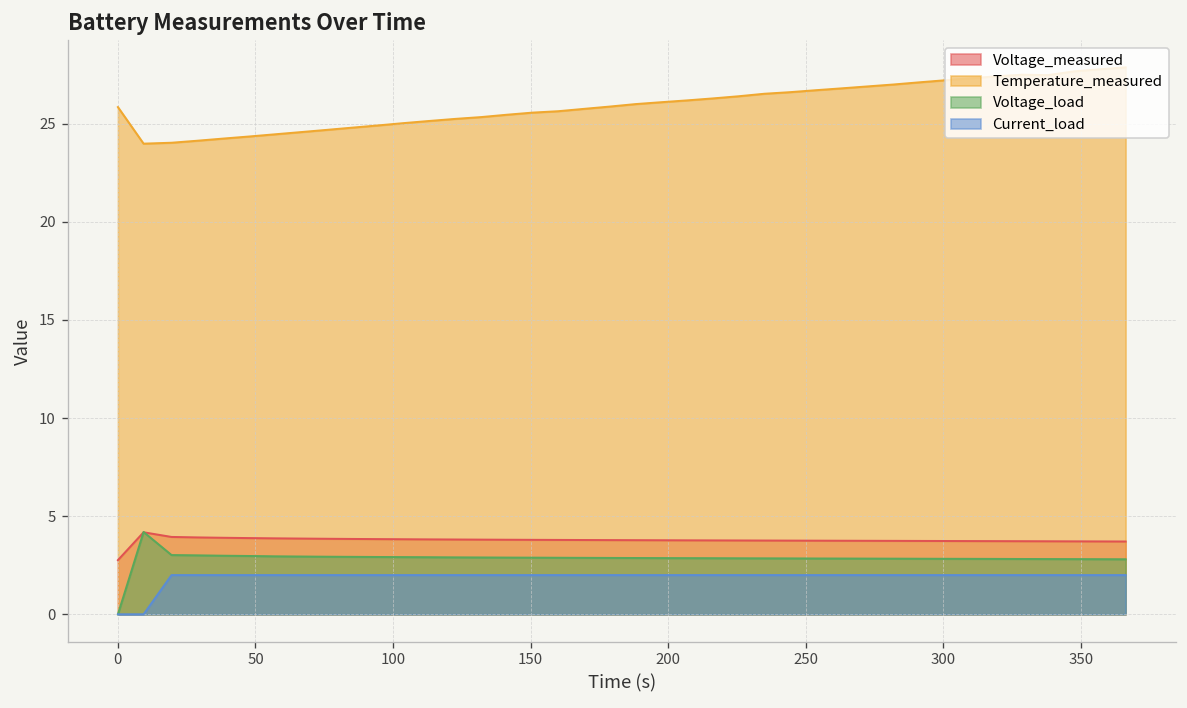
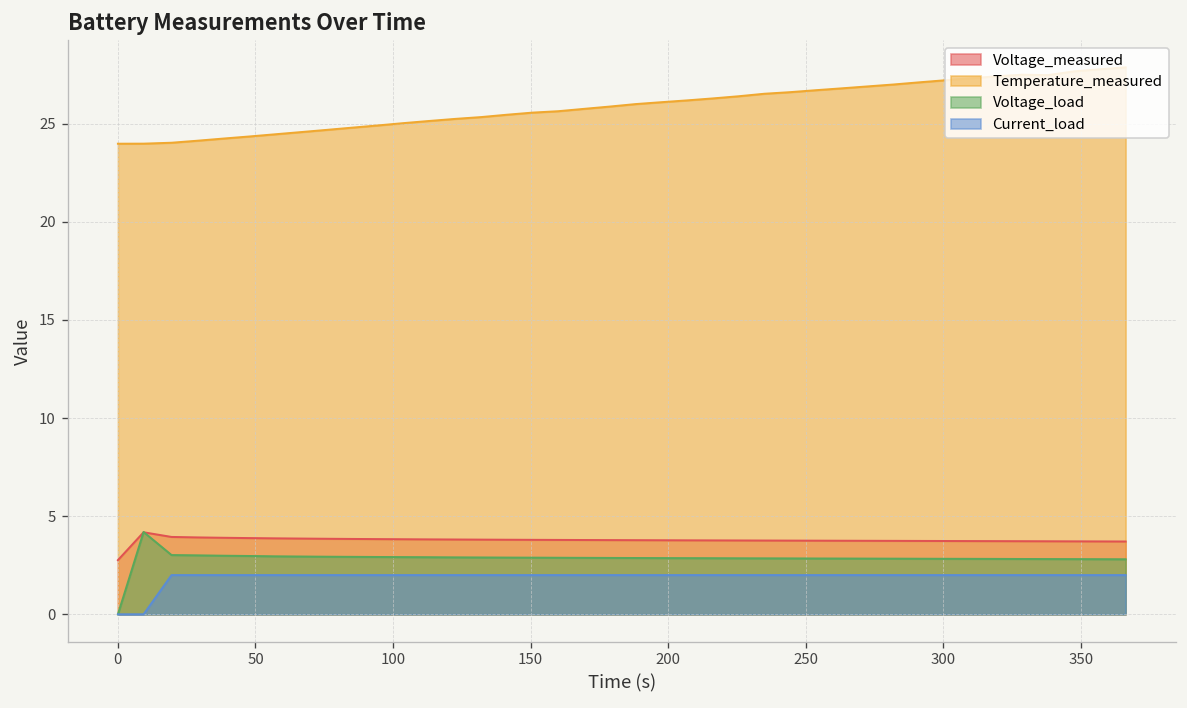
Temperature_measured, 0: 25.8 -> 24.0
